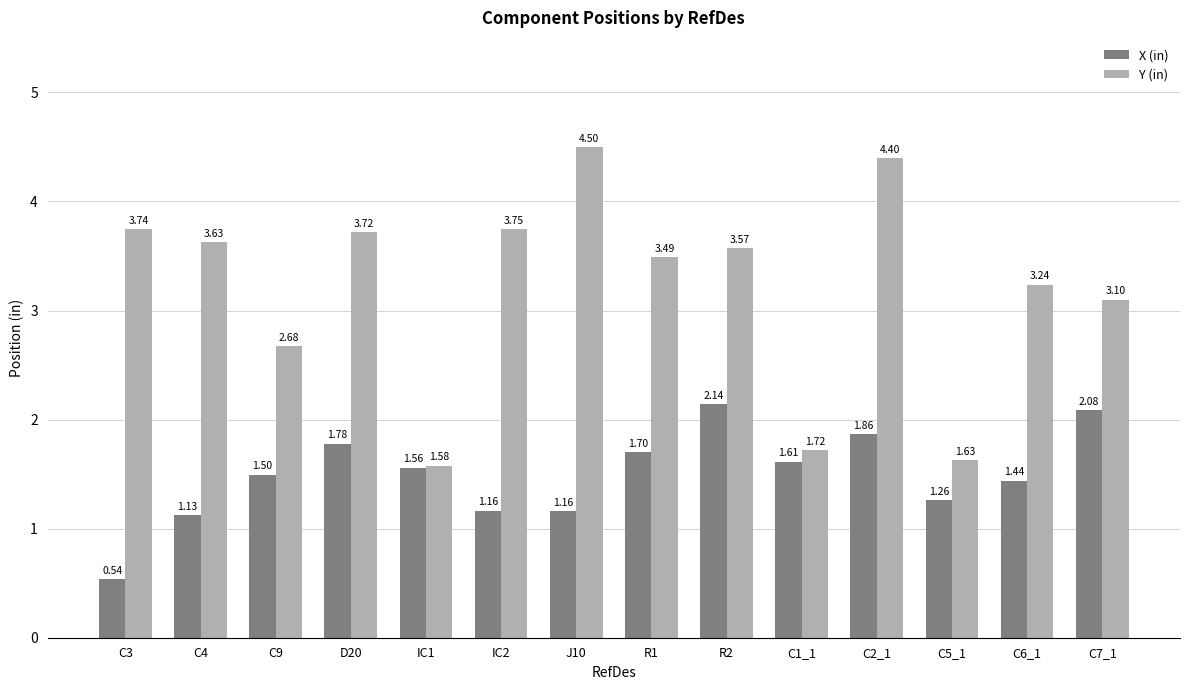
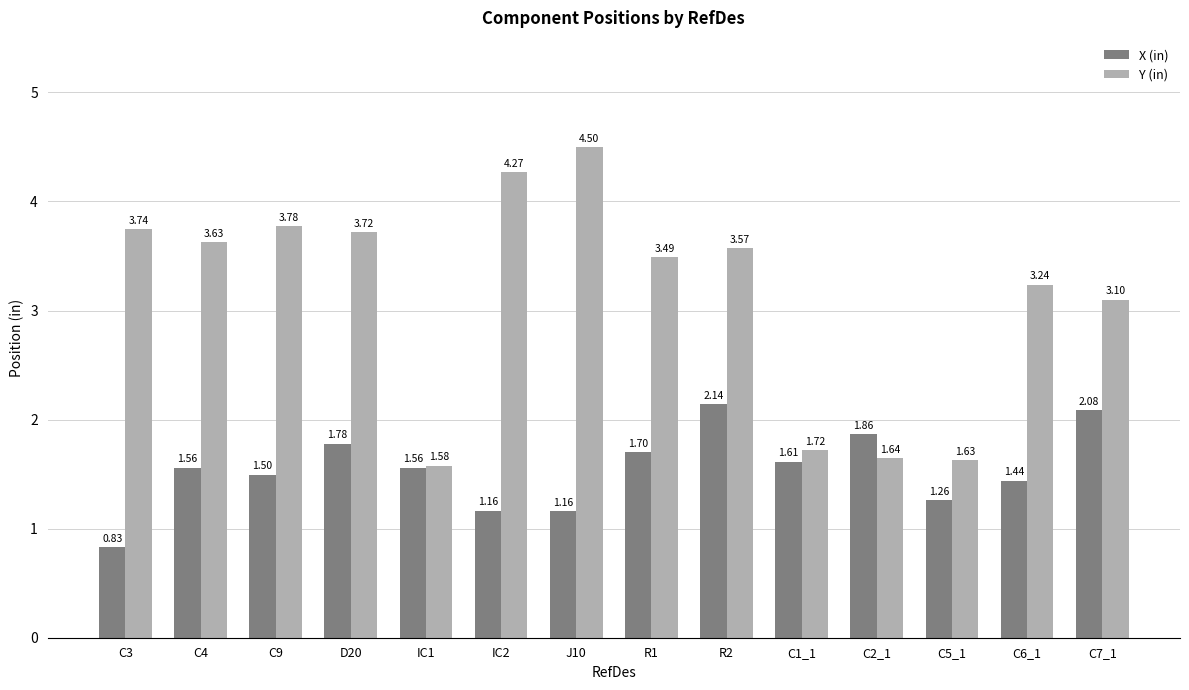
X (in), C3: 0.54 -> 0.83
X (in), C4: 1.13 -> 1.56
Y (in), C9: 2.68 -> 3.78
Y (in), IC2: 3.75 -> 4.27
Y (in), C2_1: 4.40 -> 1.64
